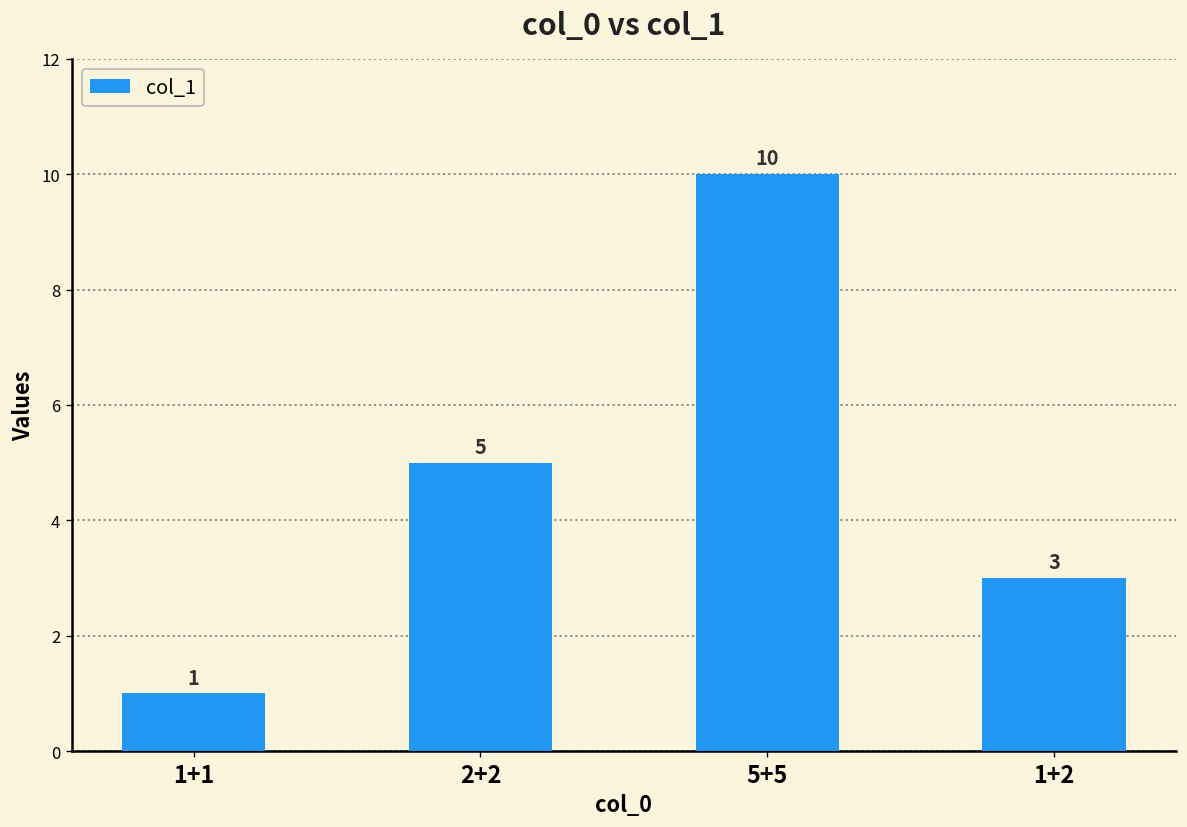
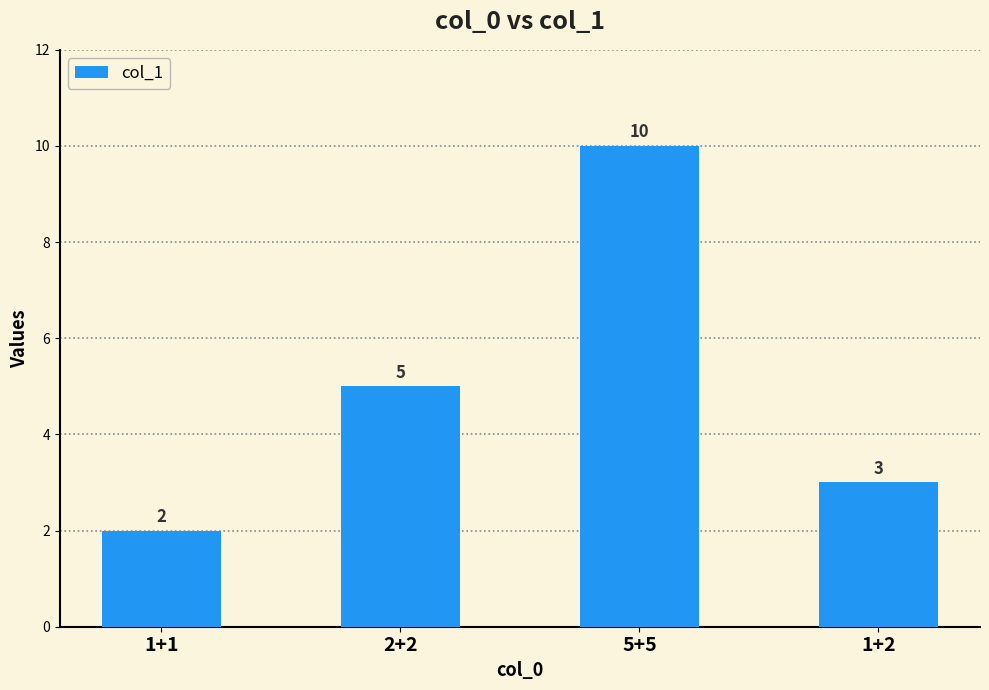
1+1: 1 -> 2
